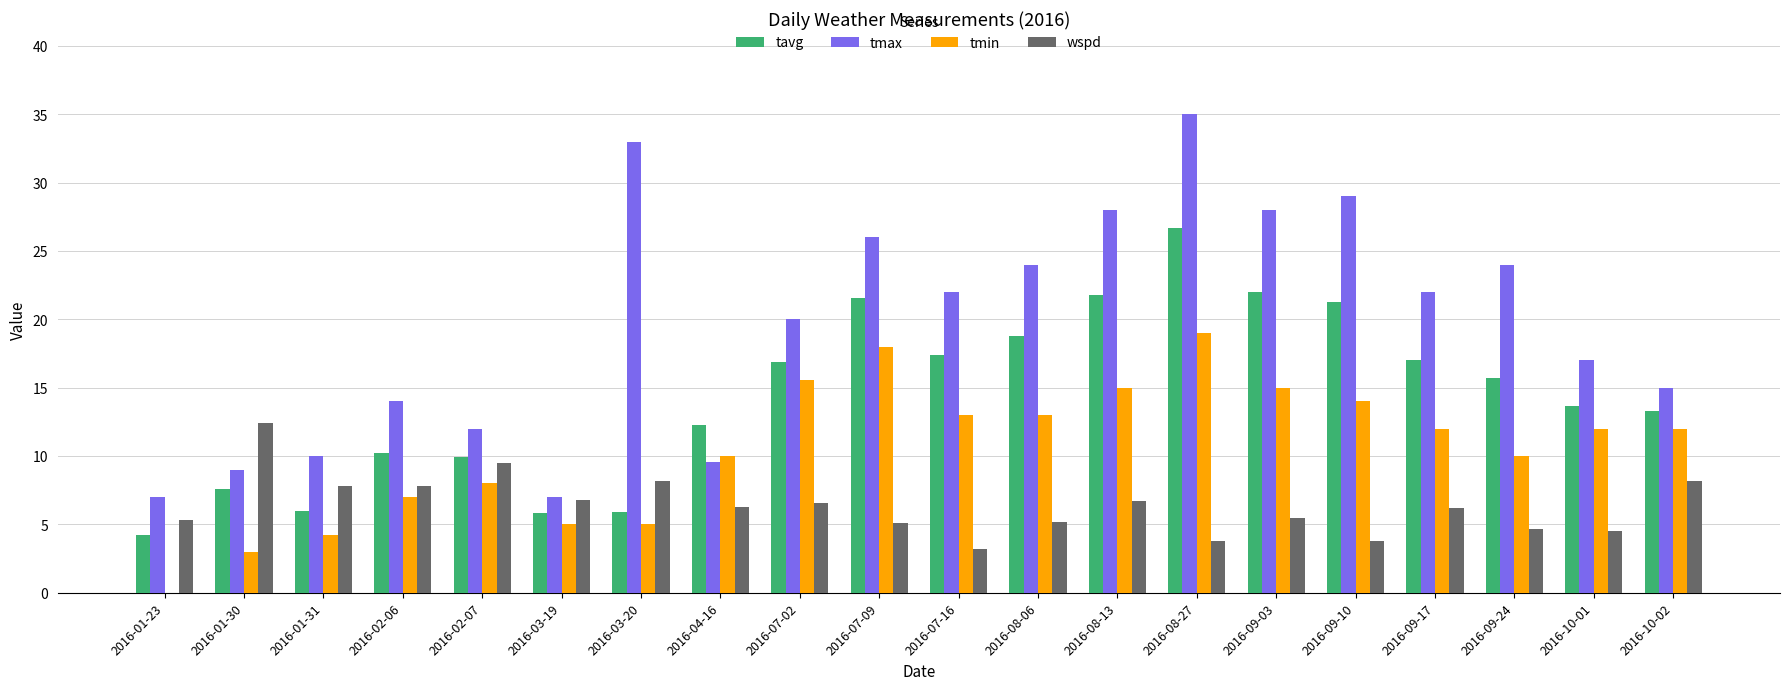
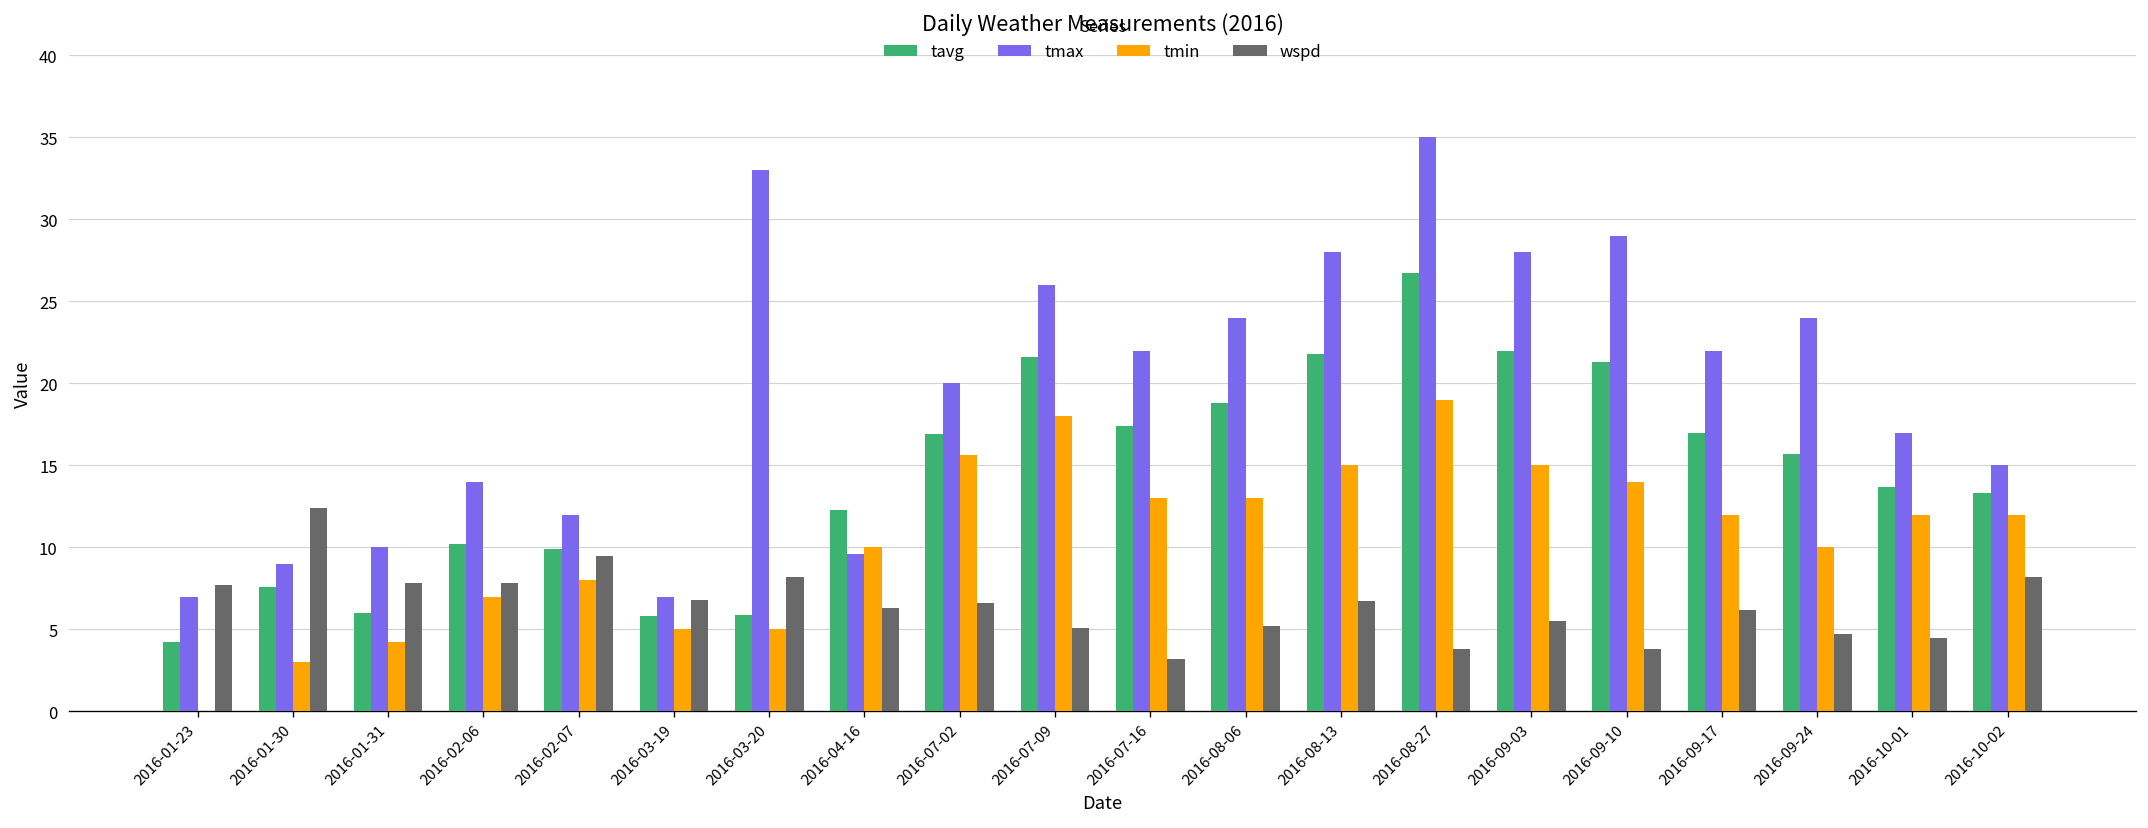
wspd, 2016-01-23: 5.3 -> 7.7
